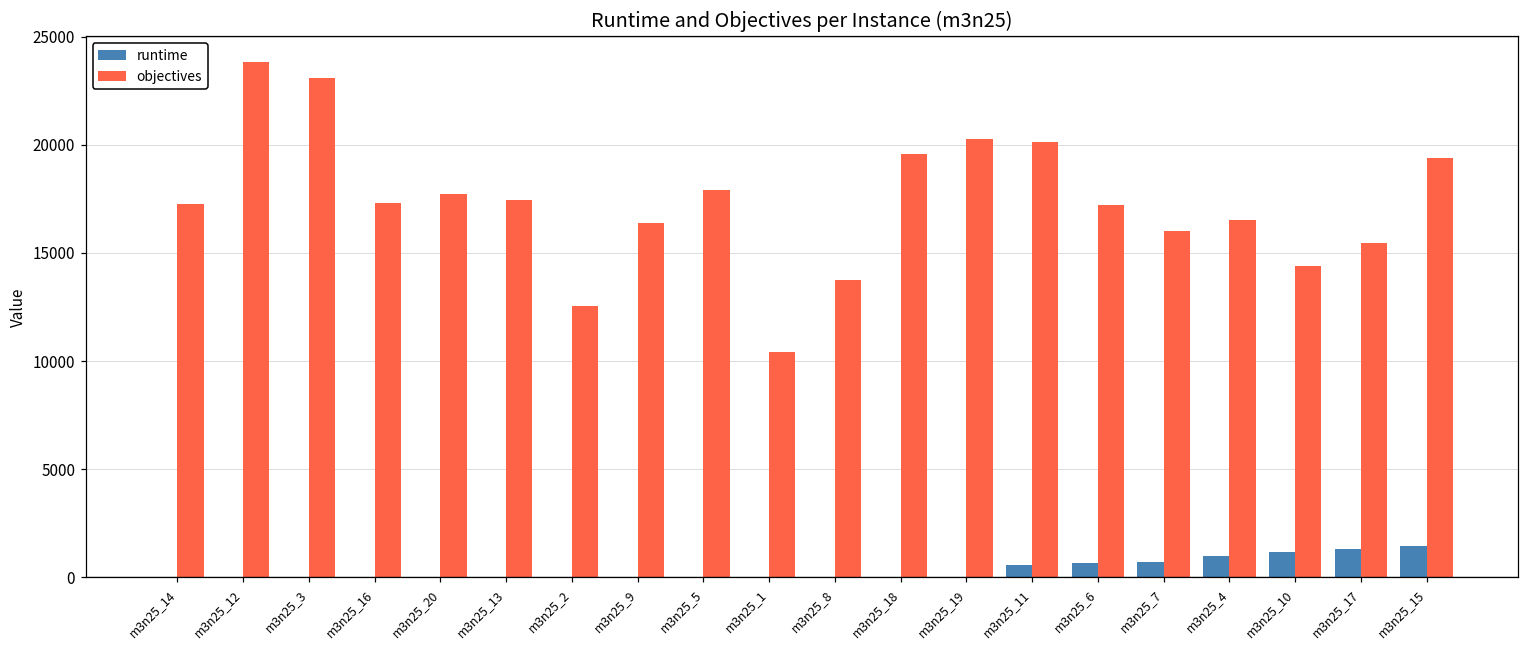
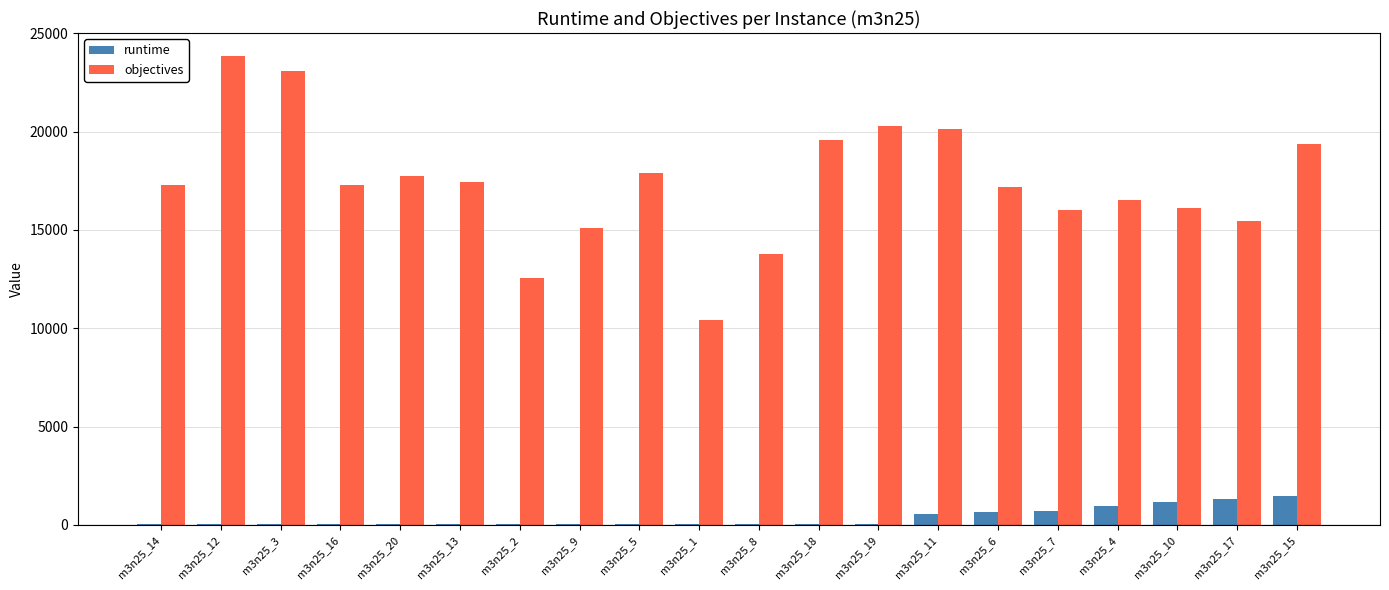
objectives, m3n25_9: 16400 -> 15100
objectives, m3n25_10: 14400 -> 16100
